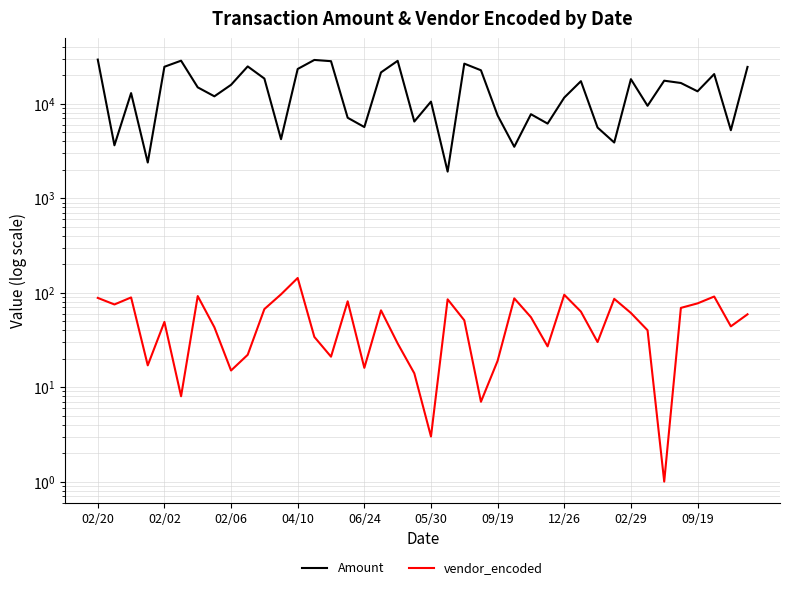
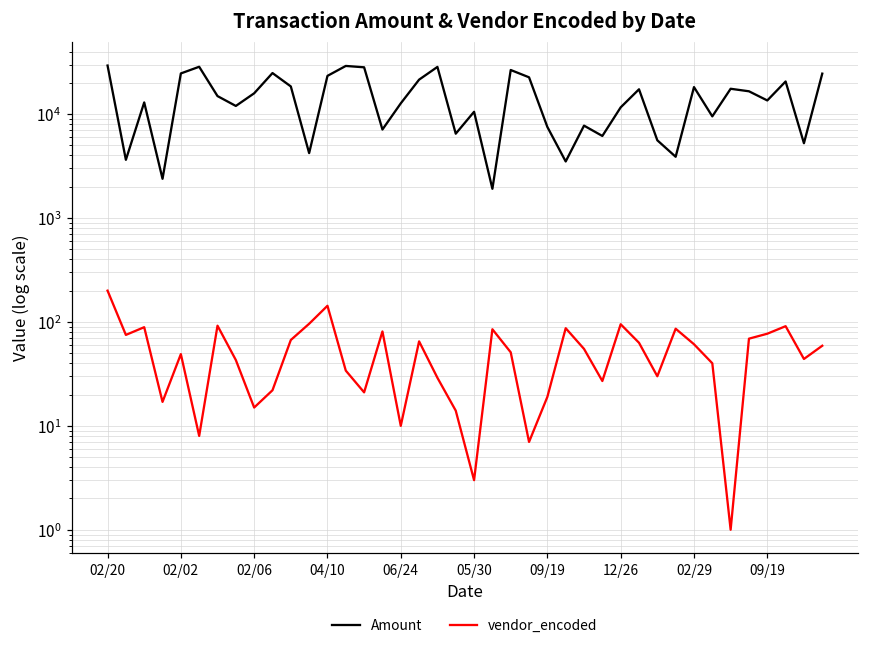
vendor_encoded, 02/20: 90 -> 200
Amount, 06/24: 6000 -> 13000
vendor_encoded, 06/24: 16 -> 10
